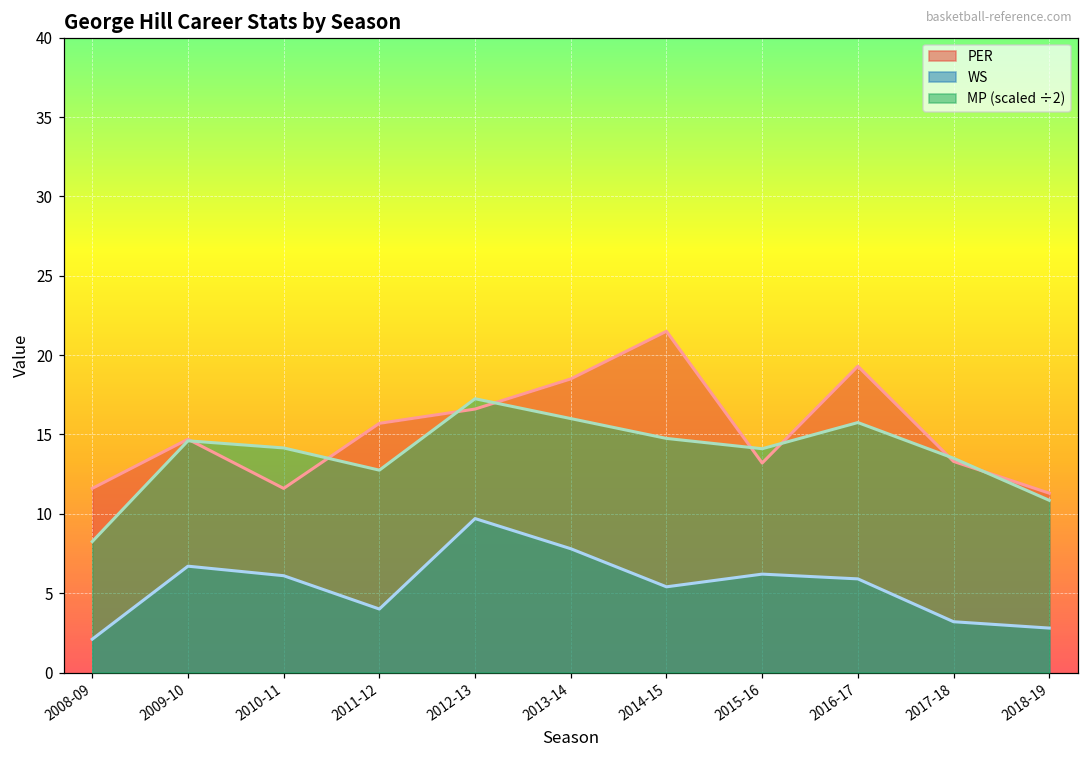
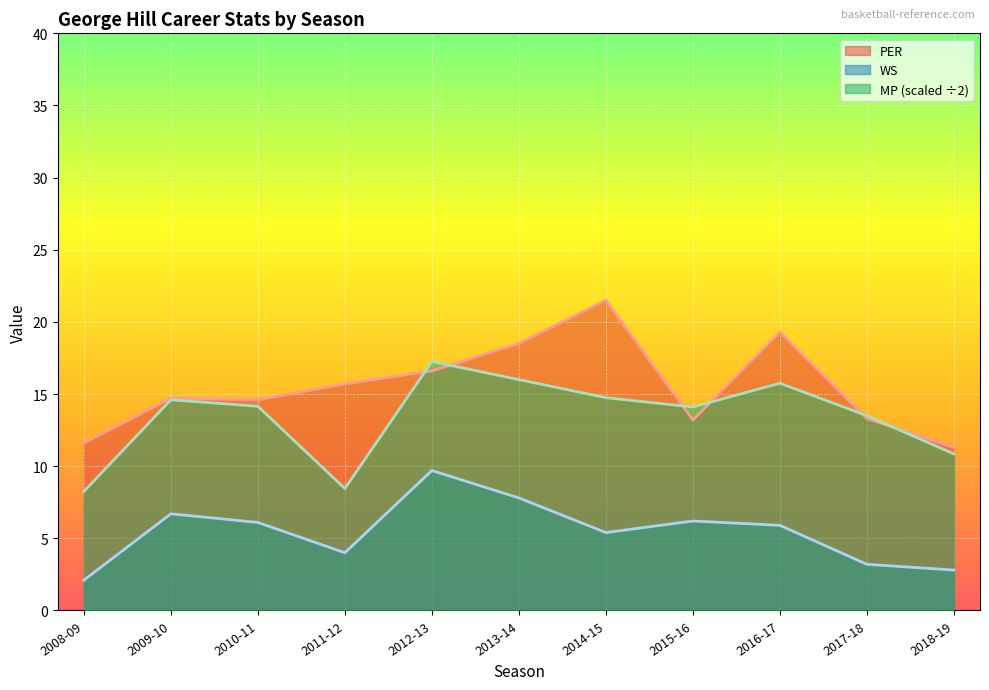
PER, 2010-11: 11.6 -> 14.6
MP (scaled ÷2), 2011-12: 12.8 -> 8.5
